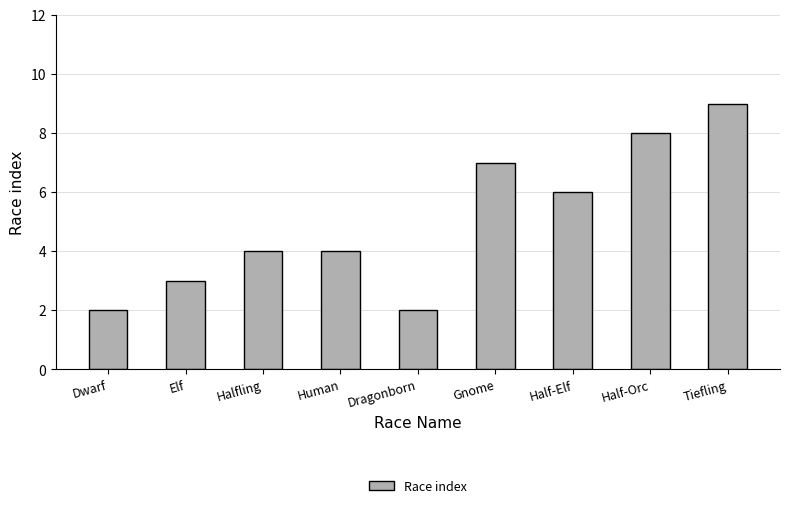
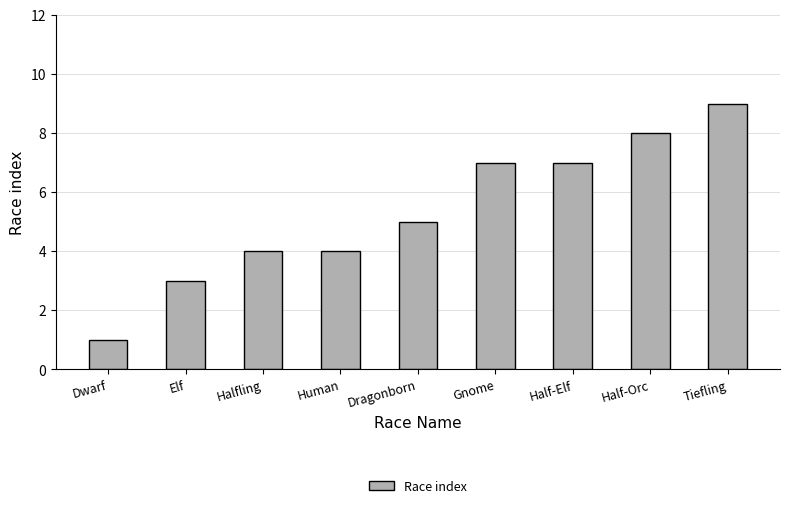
Dwarf: 2 -> 1
Dragonborn: 2 -> 5
Half-Elf: 6 -> 7
